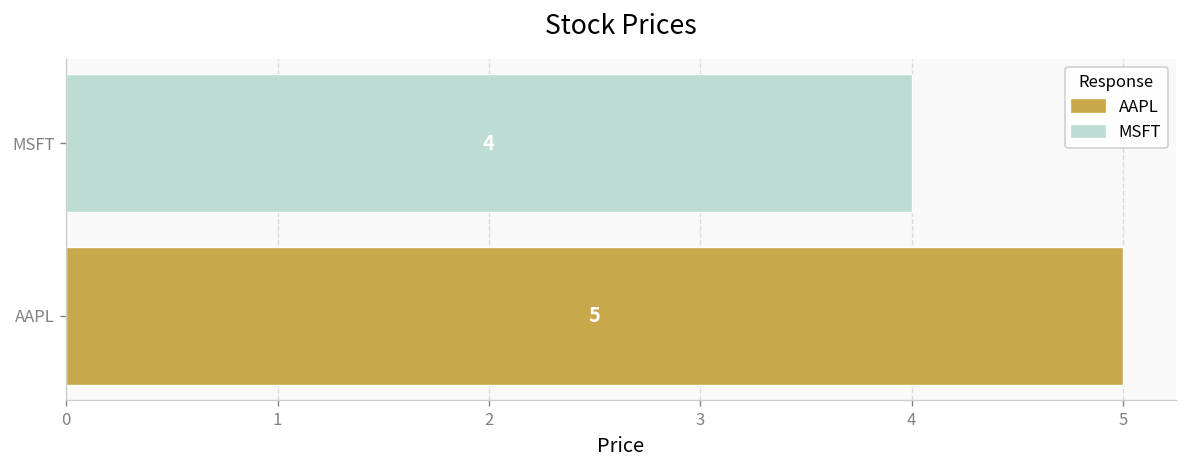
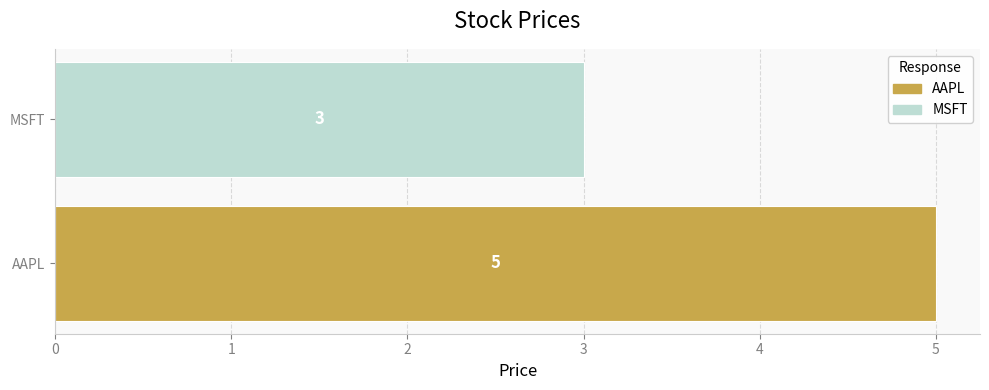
MSFT: 4 -> 3
